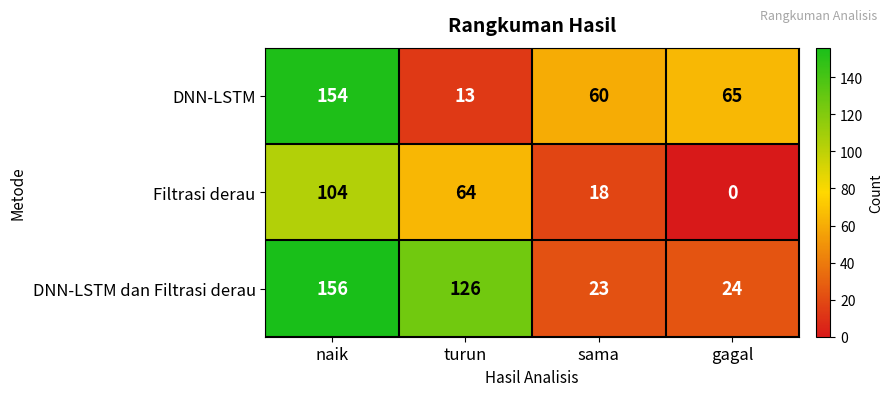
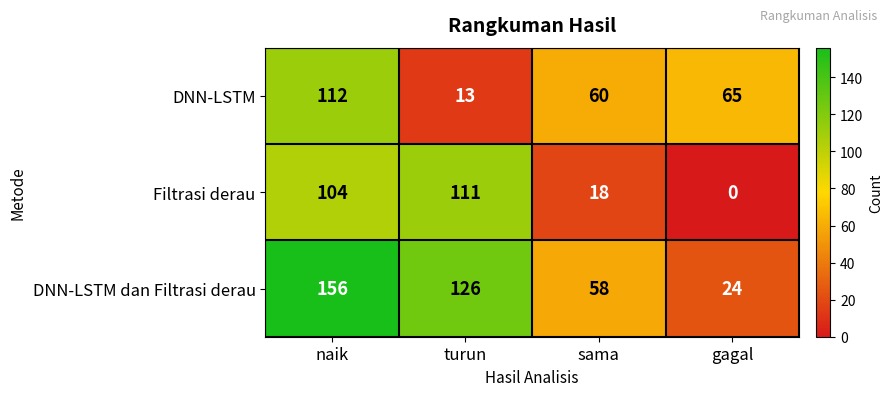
DNN-LSTM, naik: 154 -> 112
Filtrasi derau, turun: 64 -> 111
DNN-LSTM dan Filtrasi derau, sama: 23 -> 58
